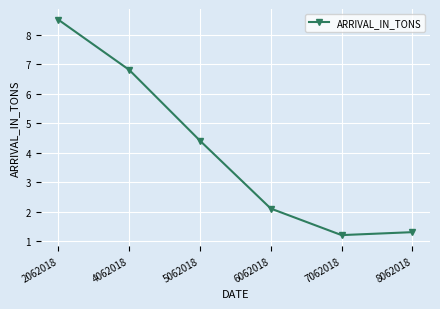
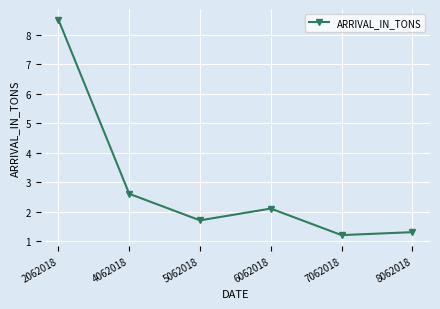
4062018: 6.8 -> 2.6
5062018: 4.4 -> 1.7
